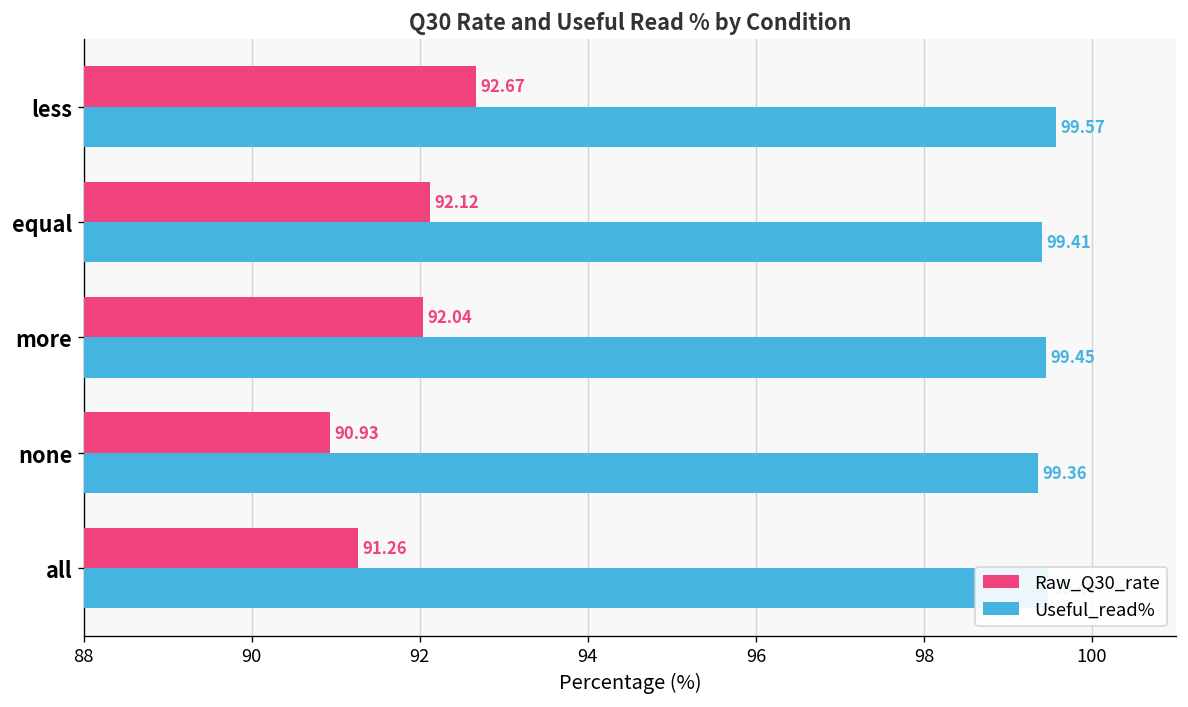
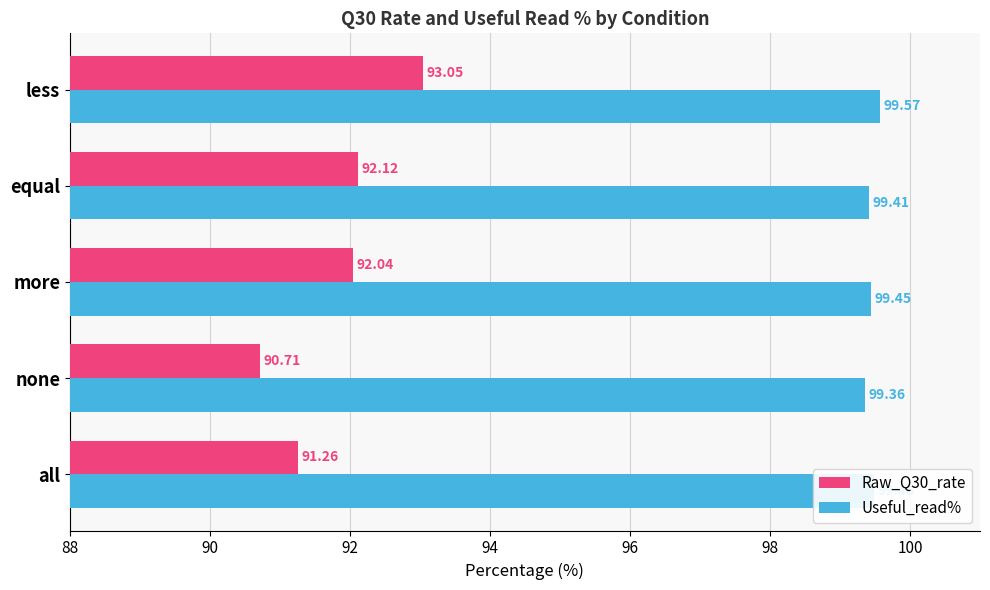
Raw_Q30_rate, less: 92.67 -> 93.05
Raw_Q30_rate, none: 90.93 -> 90.71
